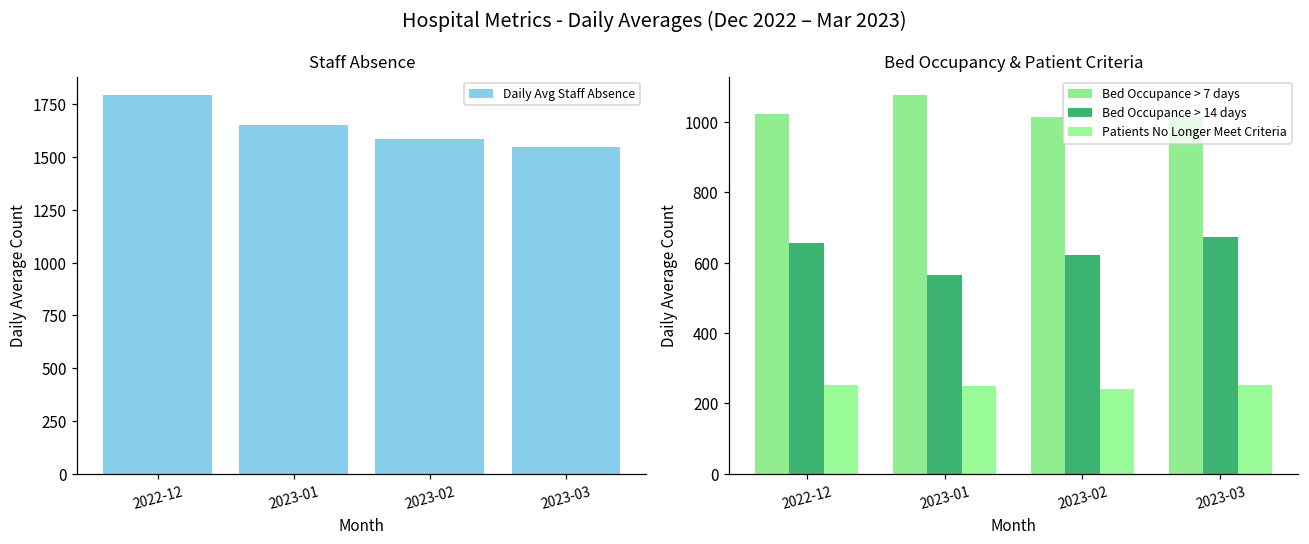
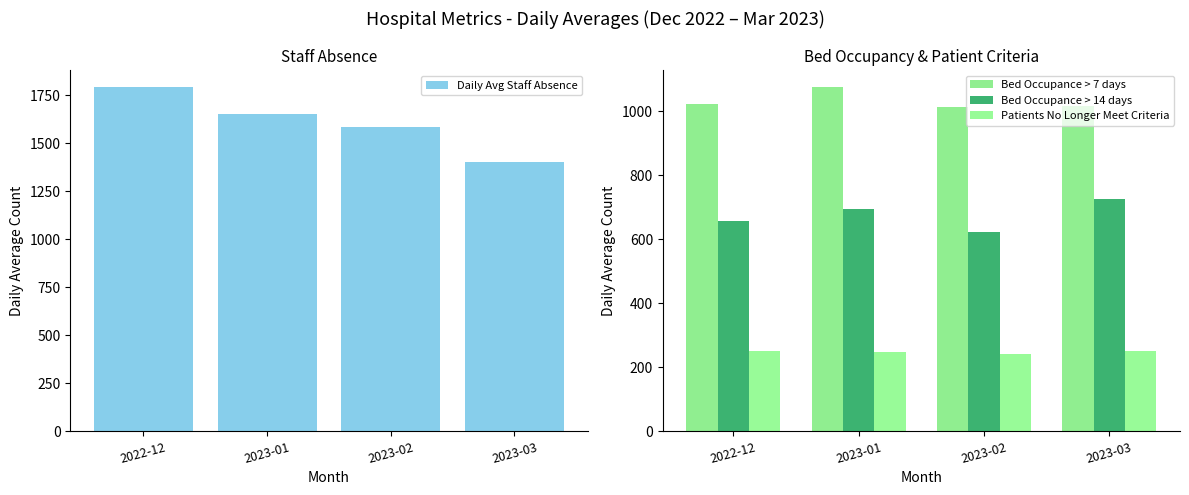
Staff Absence, 2023-03: 1550 -> 1400
Bed Occupancy & Patient Criteria, Bed Occupance > 14 days, 2023-01: 570 -> 700
Bed Occupancy & Patient Criteria, Bed Occupance > 14 days, 2023-03: 670 -> 730
